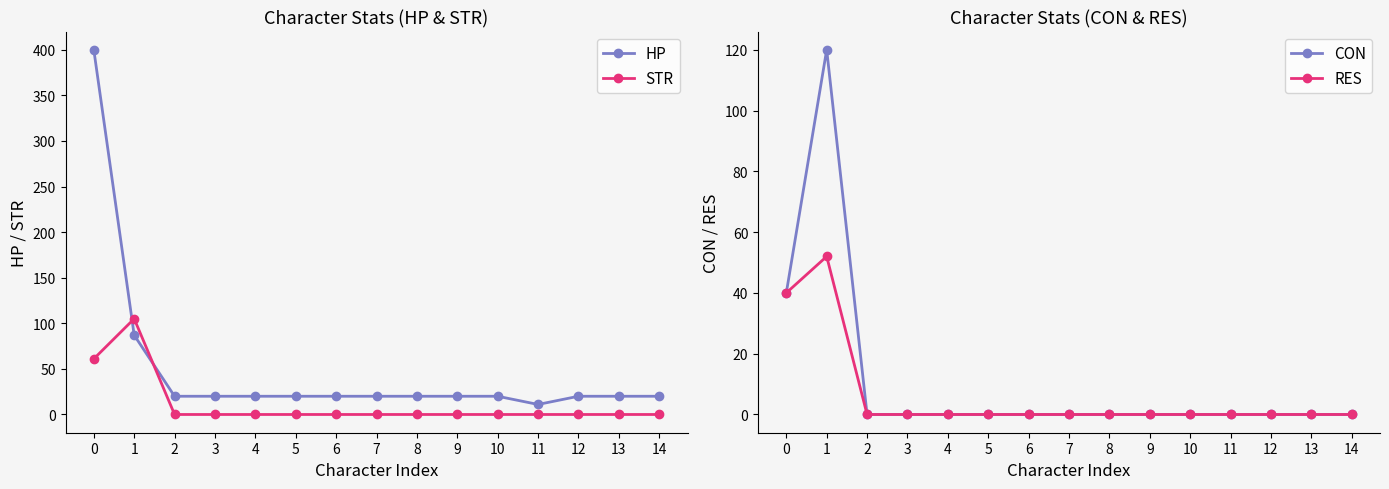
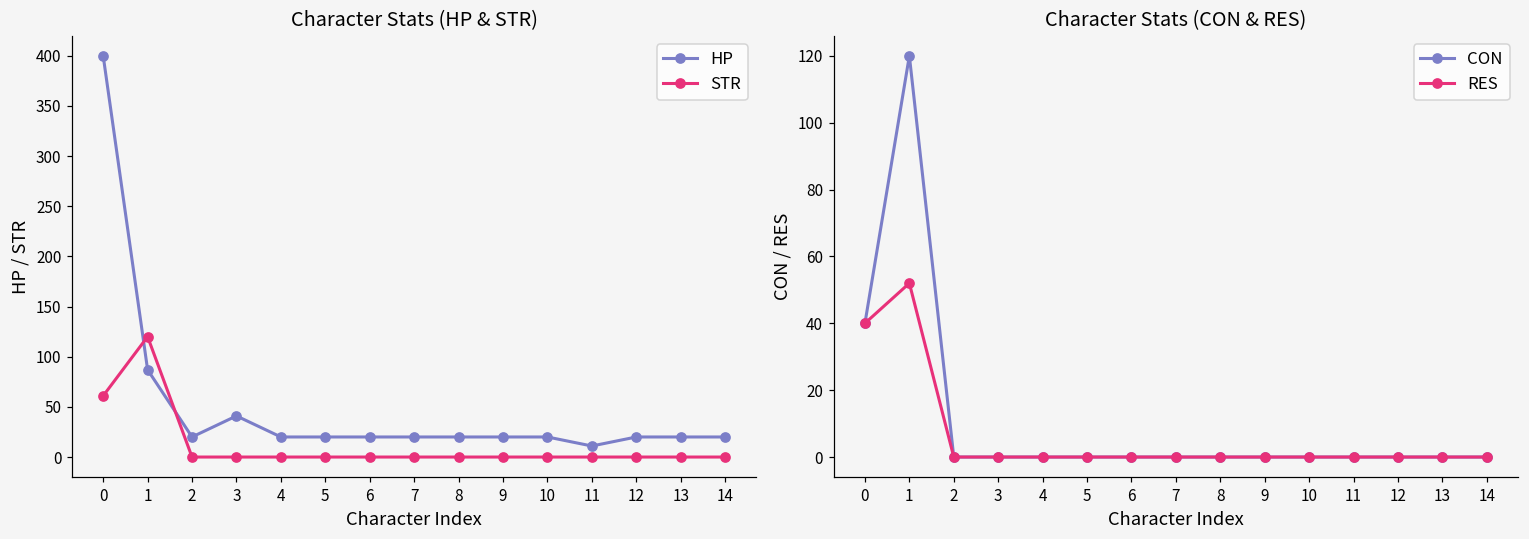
Character Stats (HP & STR), STR, 1: 110 -> 120
Character Stats (HP & STR), HP, 3: 20 -> 40
